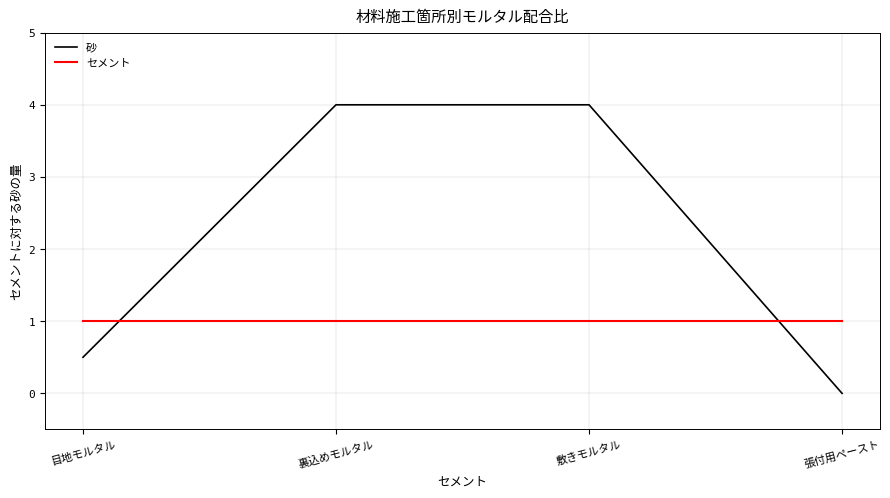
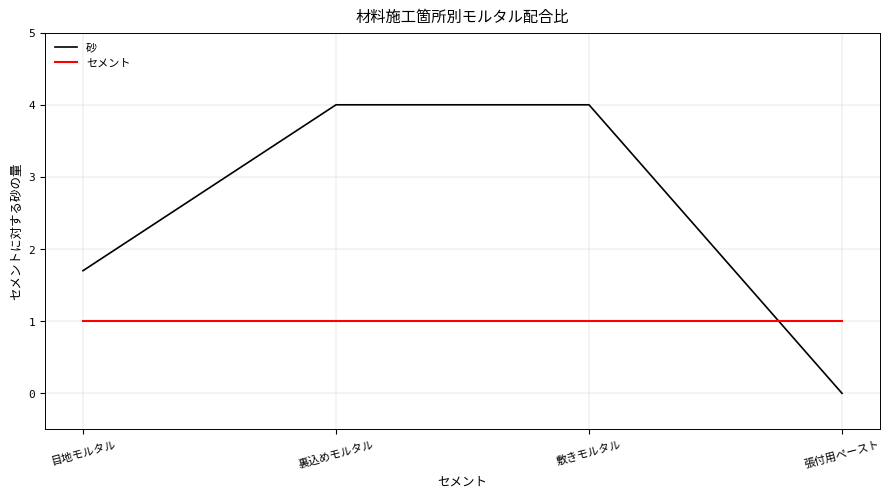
砂, 目地モルタル: 0.5 -> 1.7
